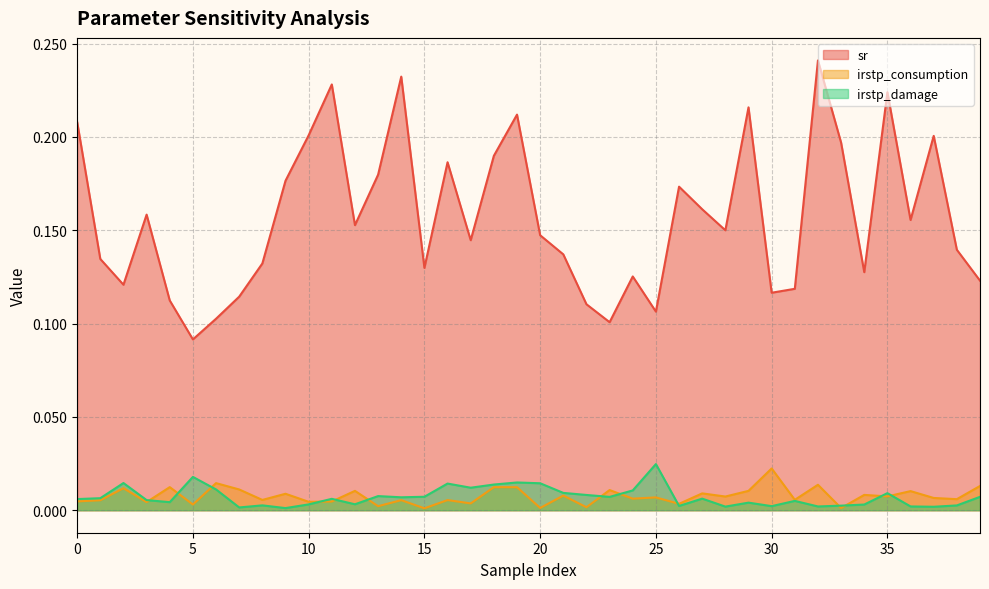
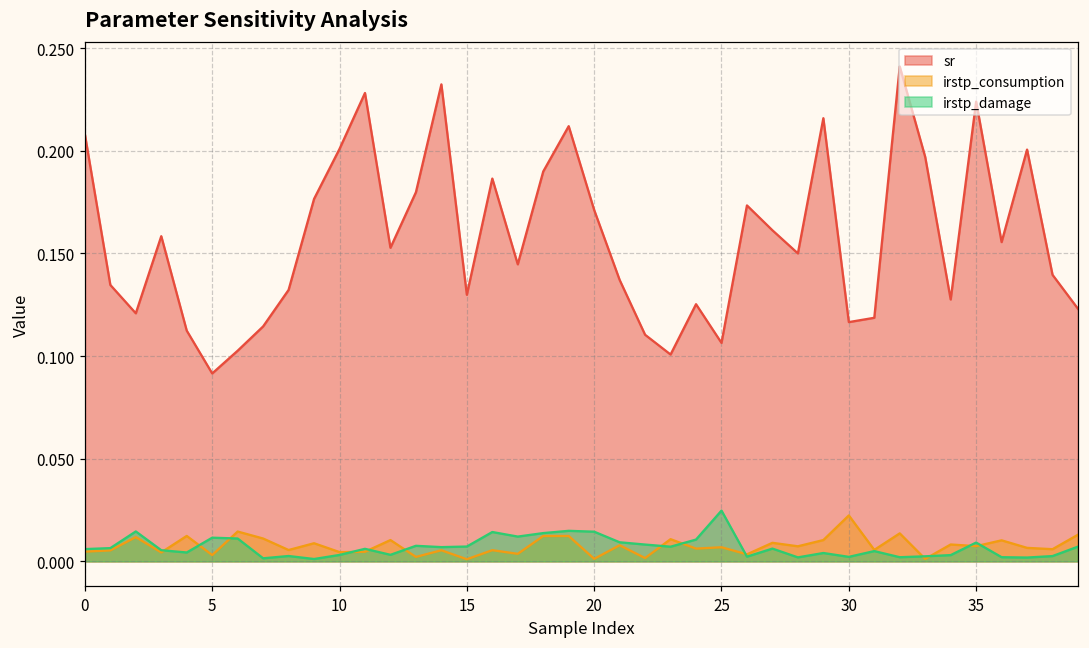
irstp_damage, 5: 0.018 -> 0.012
sr, 20: 0.147 -> 0.171
